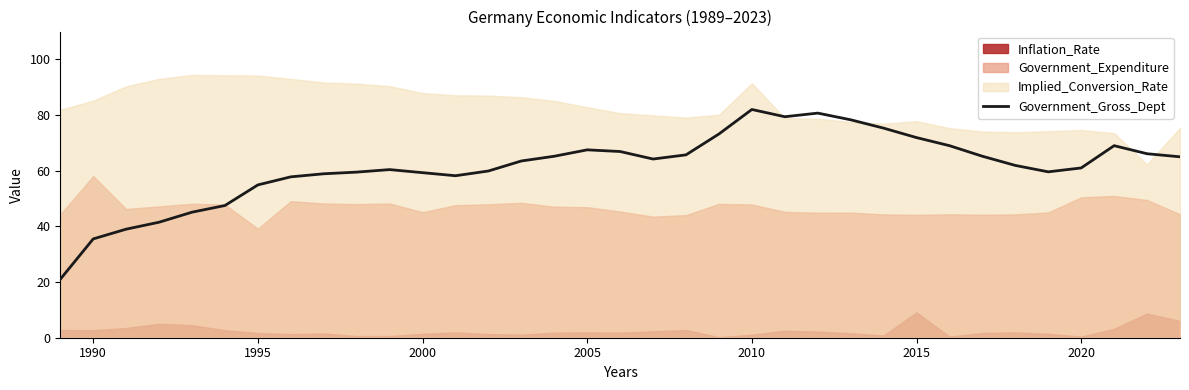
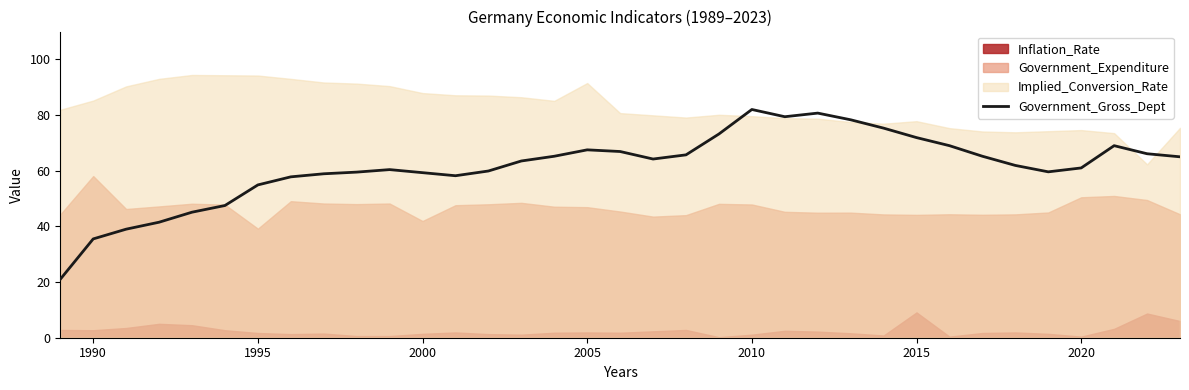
Government_Expenditure, 2000: 45 -> 42
Implied_Conversion_Rate, 2005: 83 -> 92
Implied_Conversion_Rate, 2010: 91 -> 80
